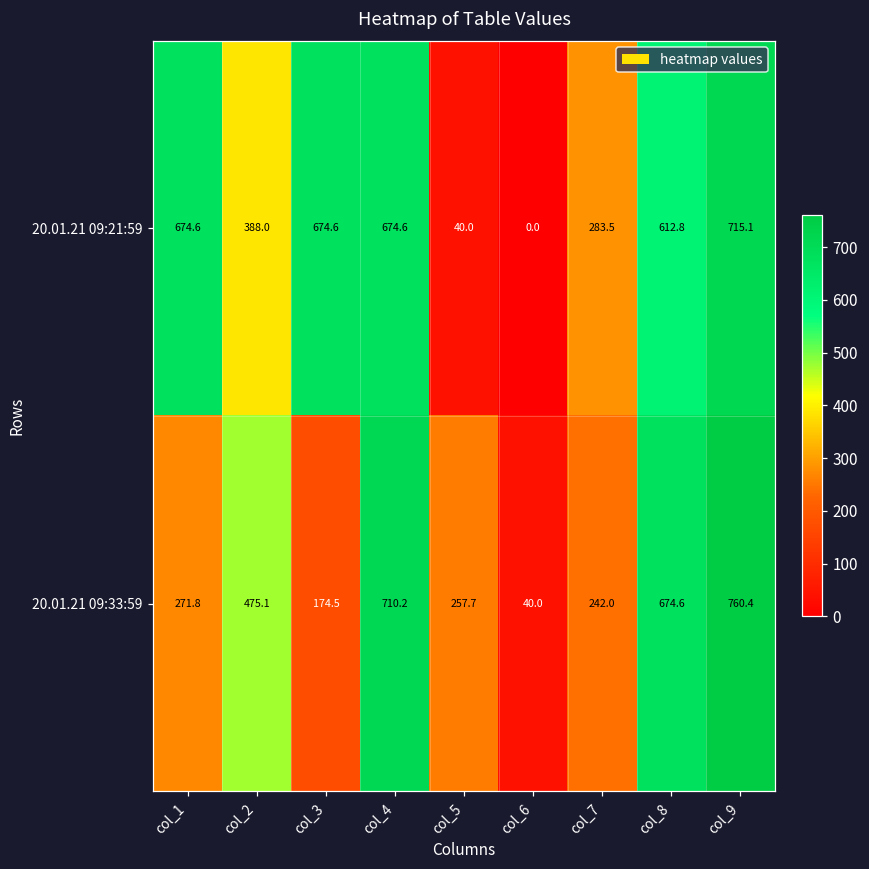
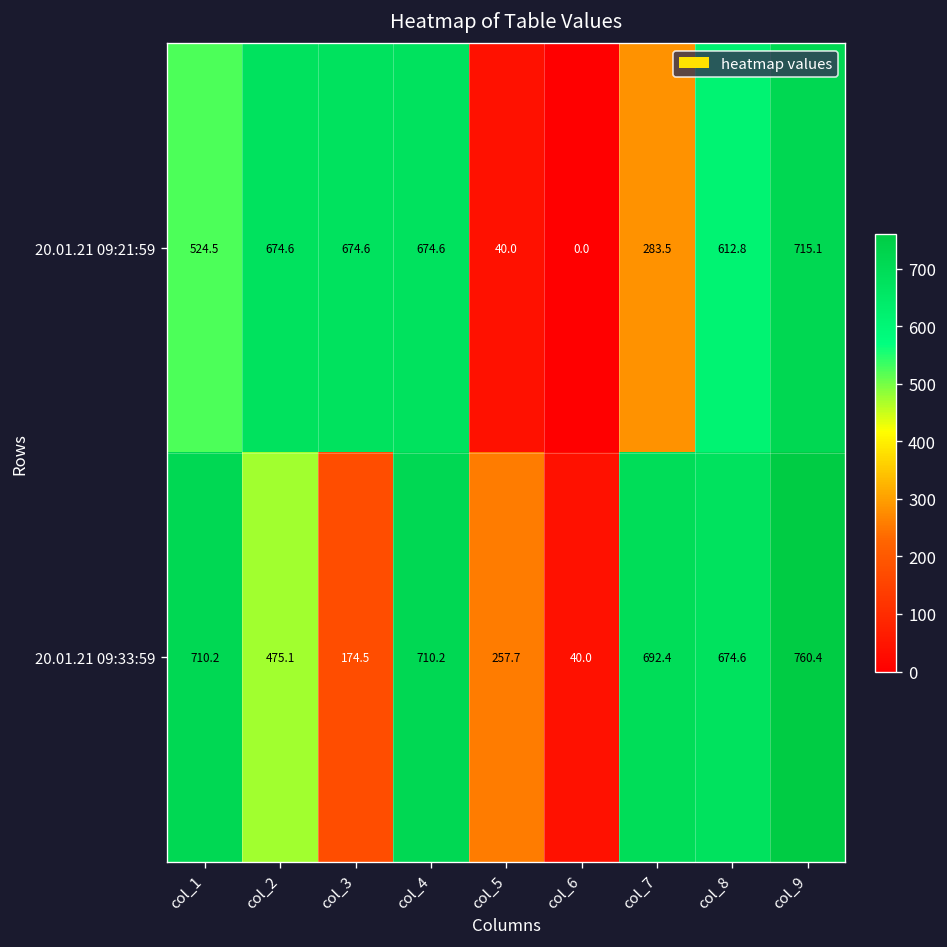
20.01.21 09:21:59, col_1: 674.6 -> 524.5
20.01.21 09:21:59, col_2: 388.0 -> 674.6
20.01.21 09:33:59, col_1: 271.8 -> 710.2
20.01.21 09:33:59, col_7: 242.0 -> 692.4
